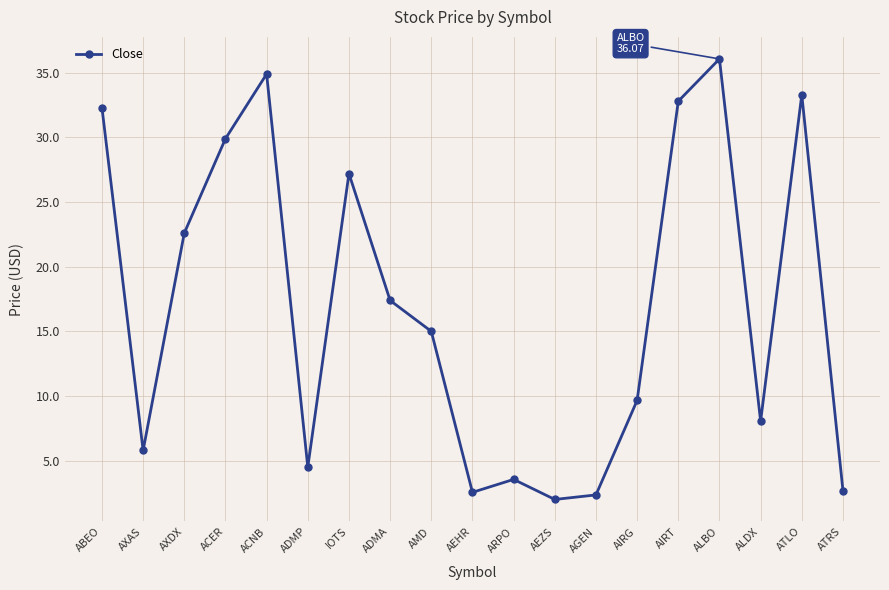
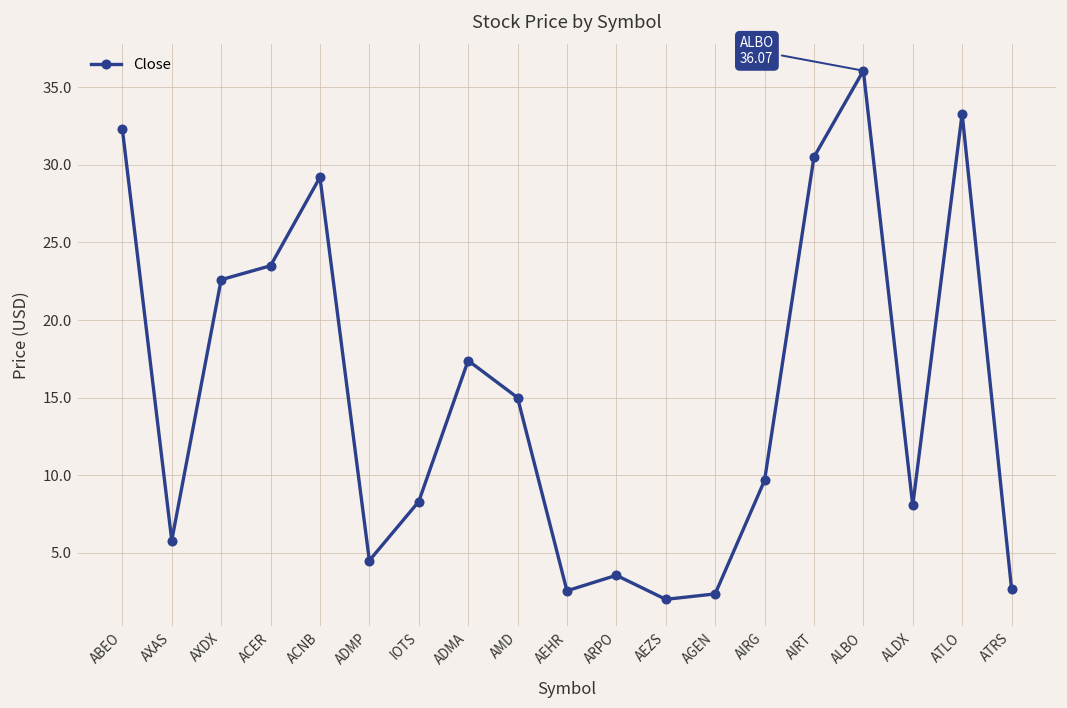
ACER: 29.9 -> 23.5
ACNB: 34.9 -> 29.2
IOTS: 27.2 -> 8.3
AIRT: 32.8 -> 30.5
